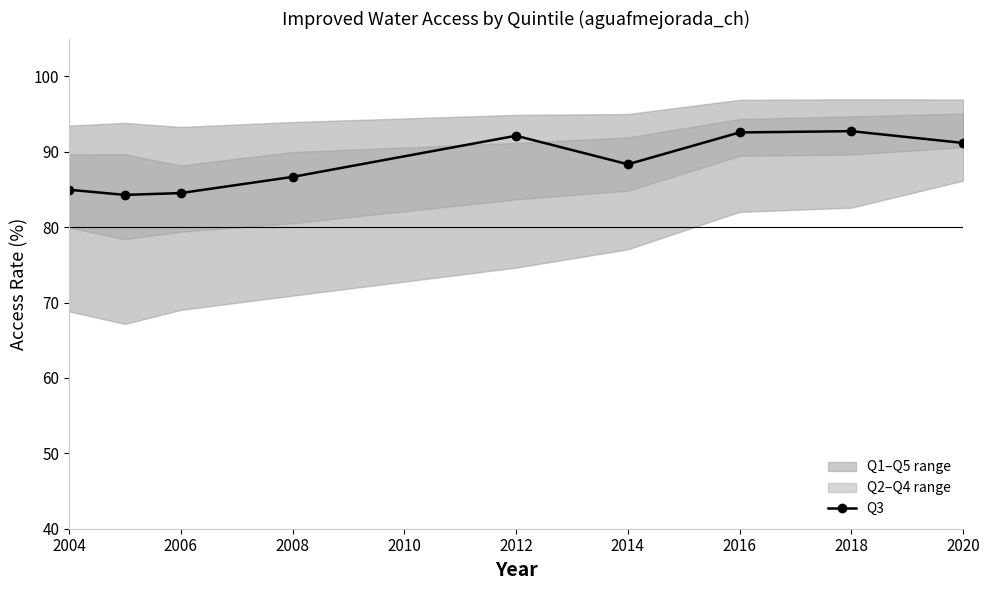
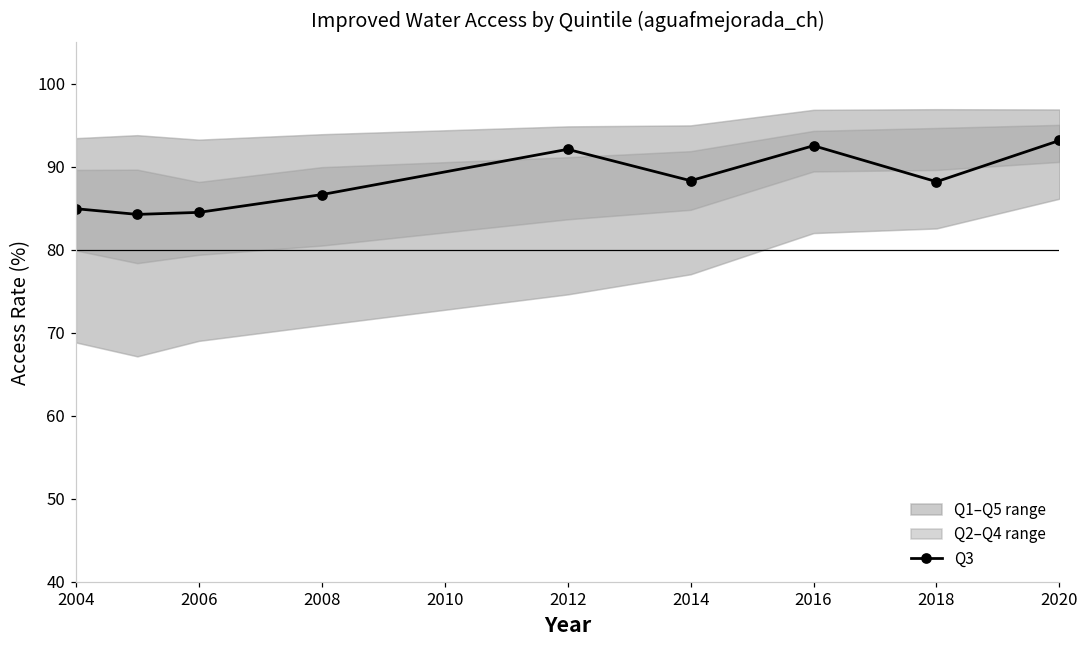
Q3, 2018: 93 -> 88
Q3, 2020: 91 -> 93
